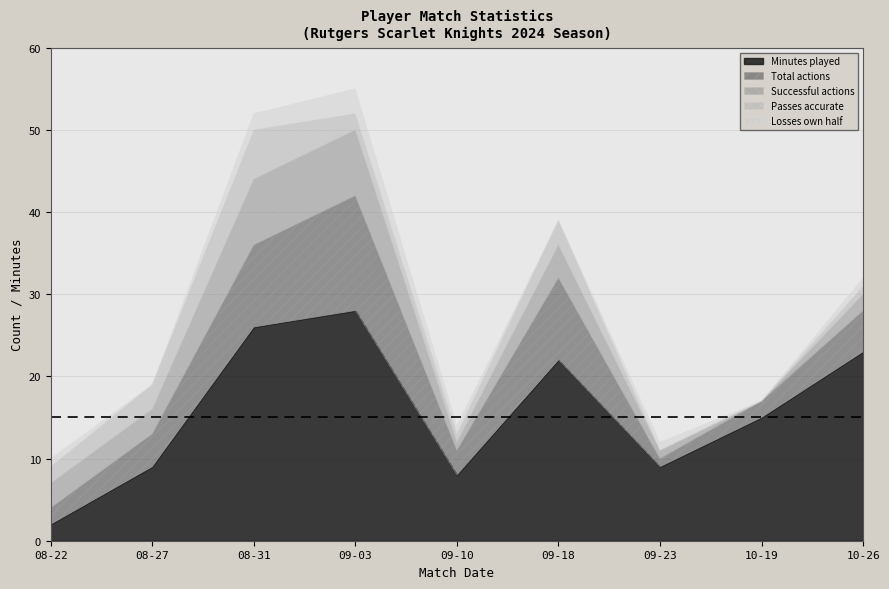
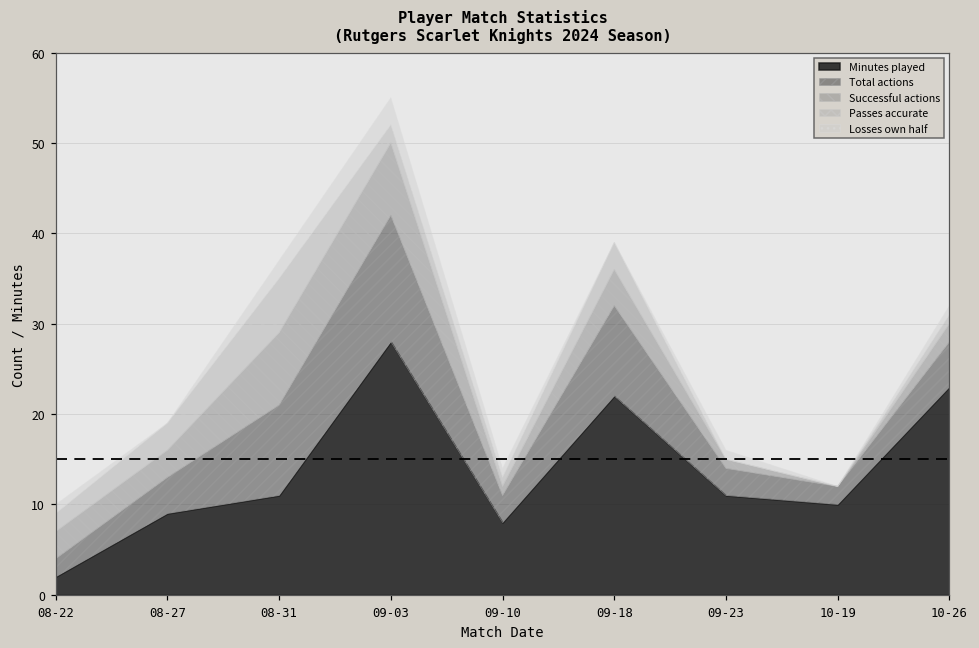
Minutes played, 08-31: 26 -> 11
Minutes played, 09-23: 9 -> 11
Total actions, 09-23: 1 -> 3
Minutes played, 10-19: 15 -> 10
